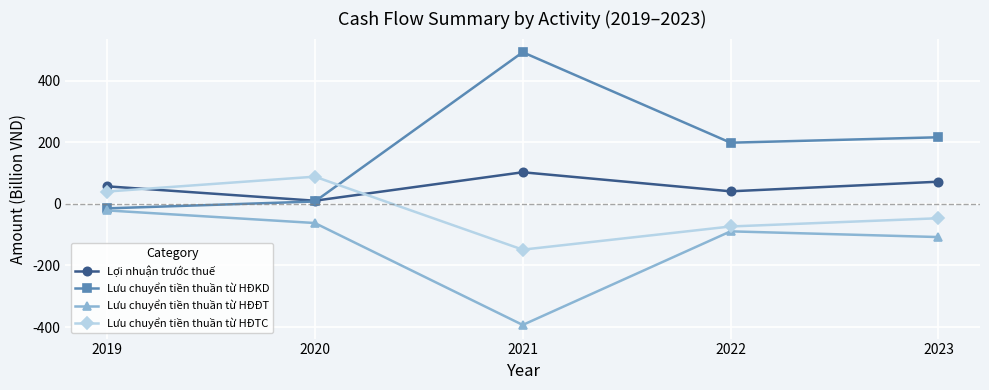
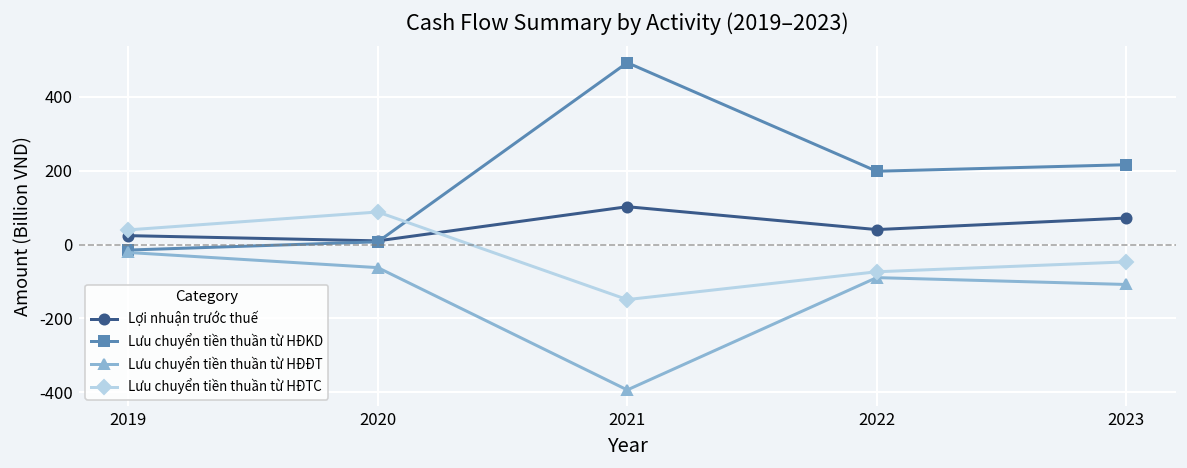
Lợi nhuận trước thuế, 2019: 60 -> 20
